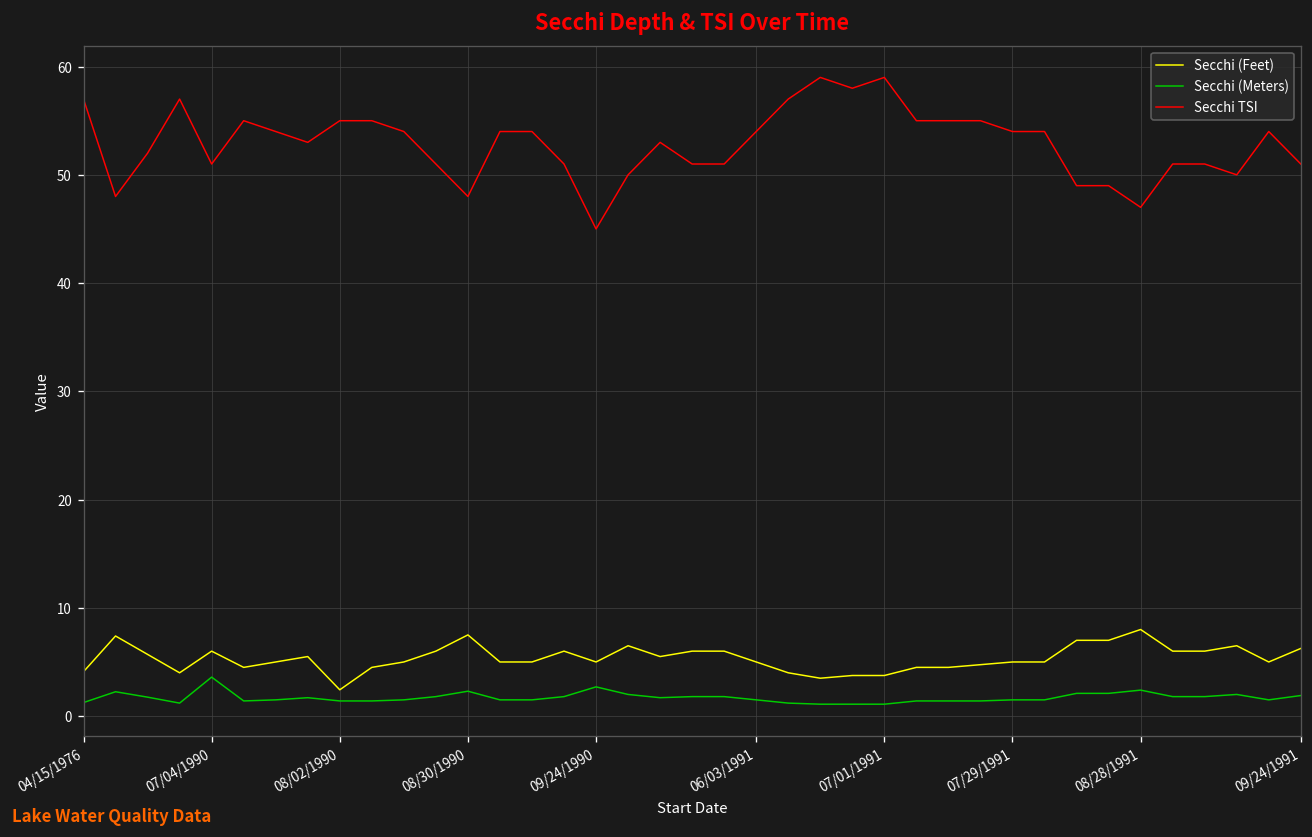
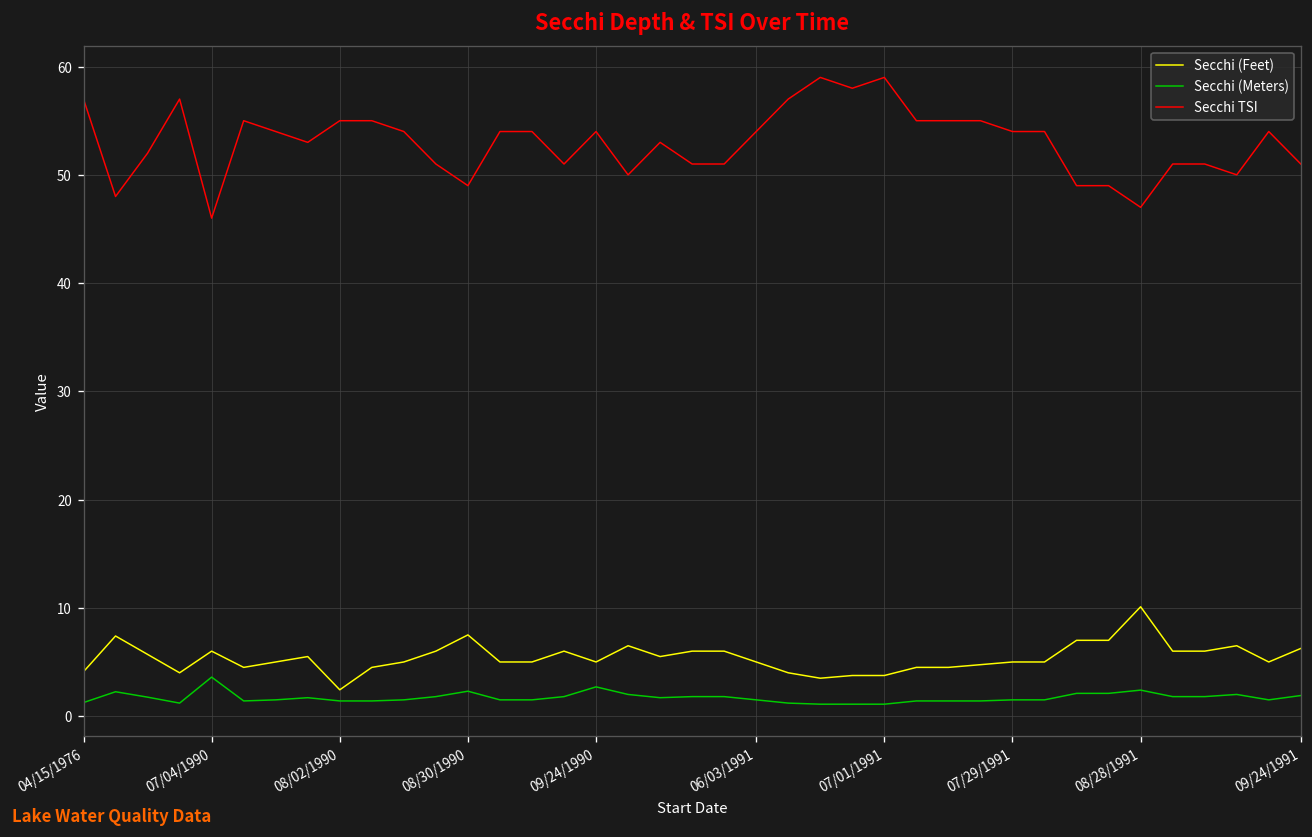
Secchi TSI, 07/04/1990: 51 -> 46
Secchi TSI, 08/30/1990: 48 -> 49
Secchi TSI, 09/24/1990: 45 -> 54
Secchi (Feet), 08/28/1991: 8 -> 10
